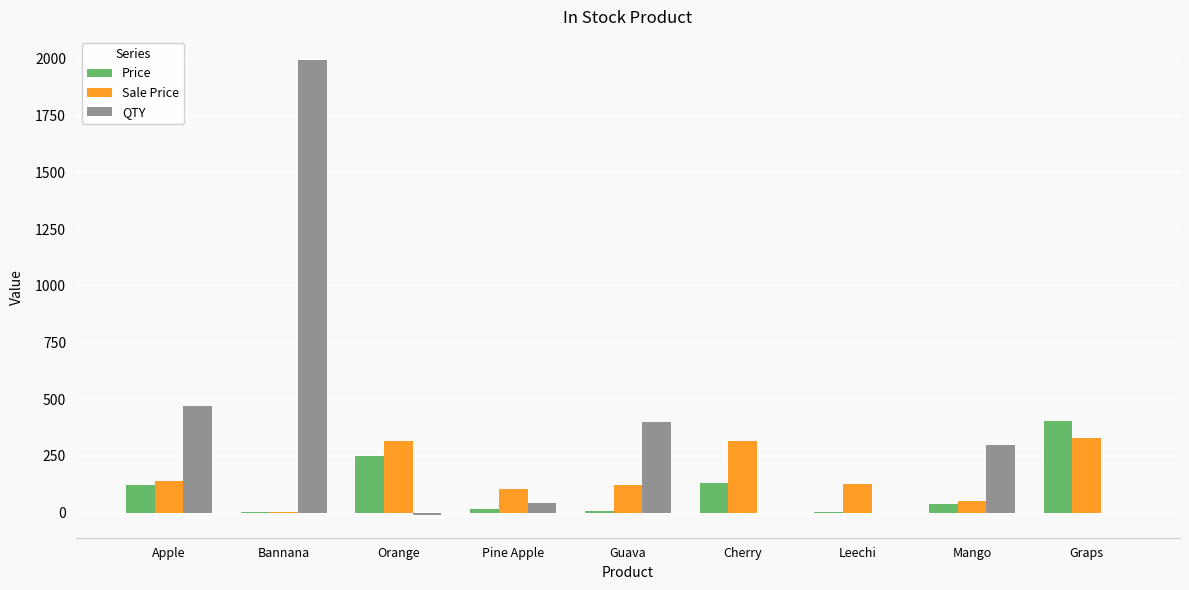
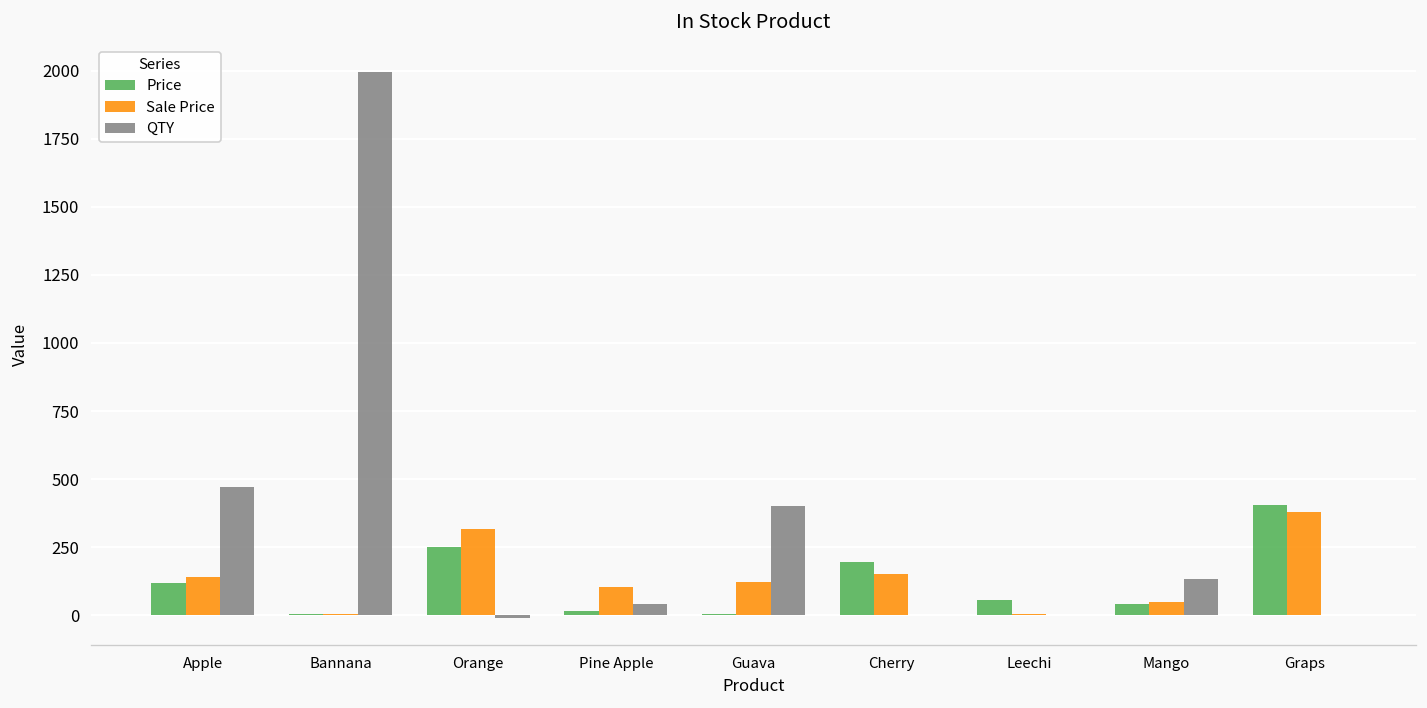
Price, Cherry: 130 -> 200
Sale Price, Cherry: 320 -> 150
Price, Leechi: 0 -> 60
Sale Price, Leechi: 130 -> 10
QTY, Mango: 300 -> 130
Sale Price, Graps: 330 -> 380
